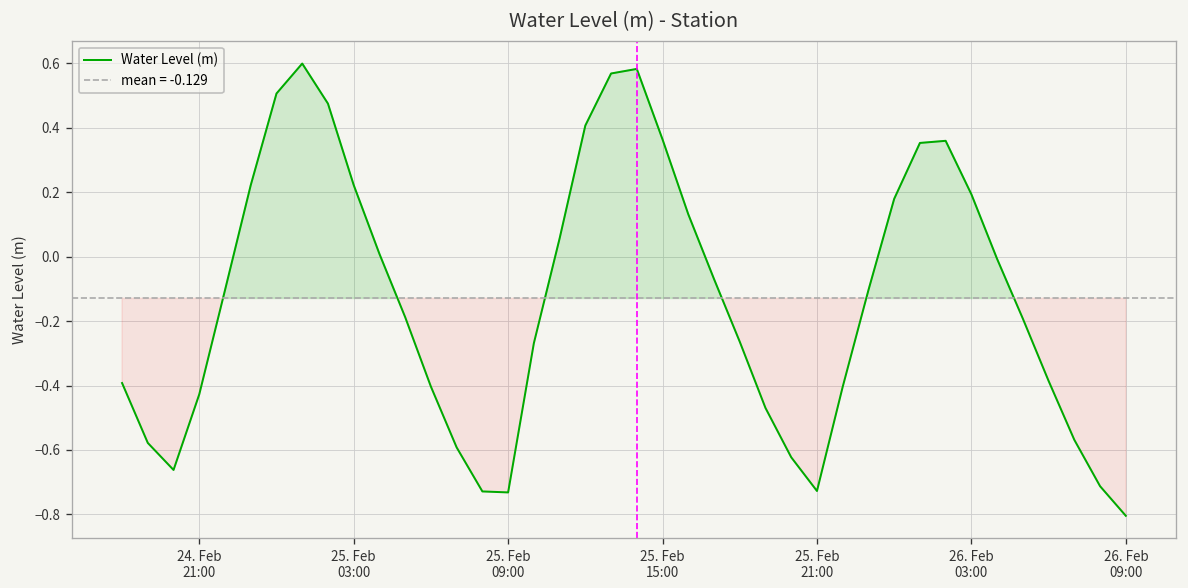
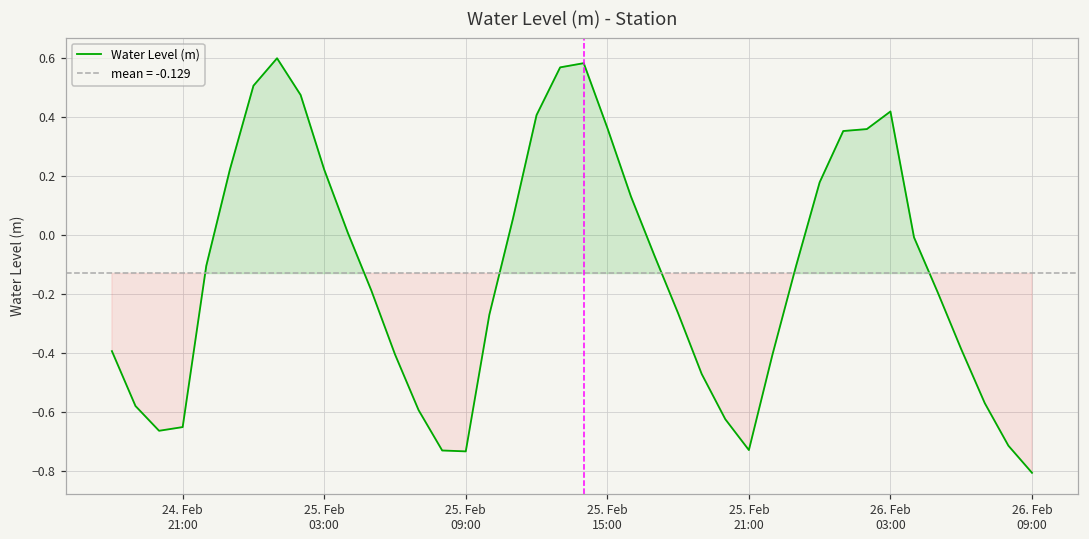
24. Feb 21:00: -0.43 -> -0.65
26. Feb 03:00: 0.19 -> 0.42
